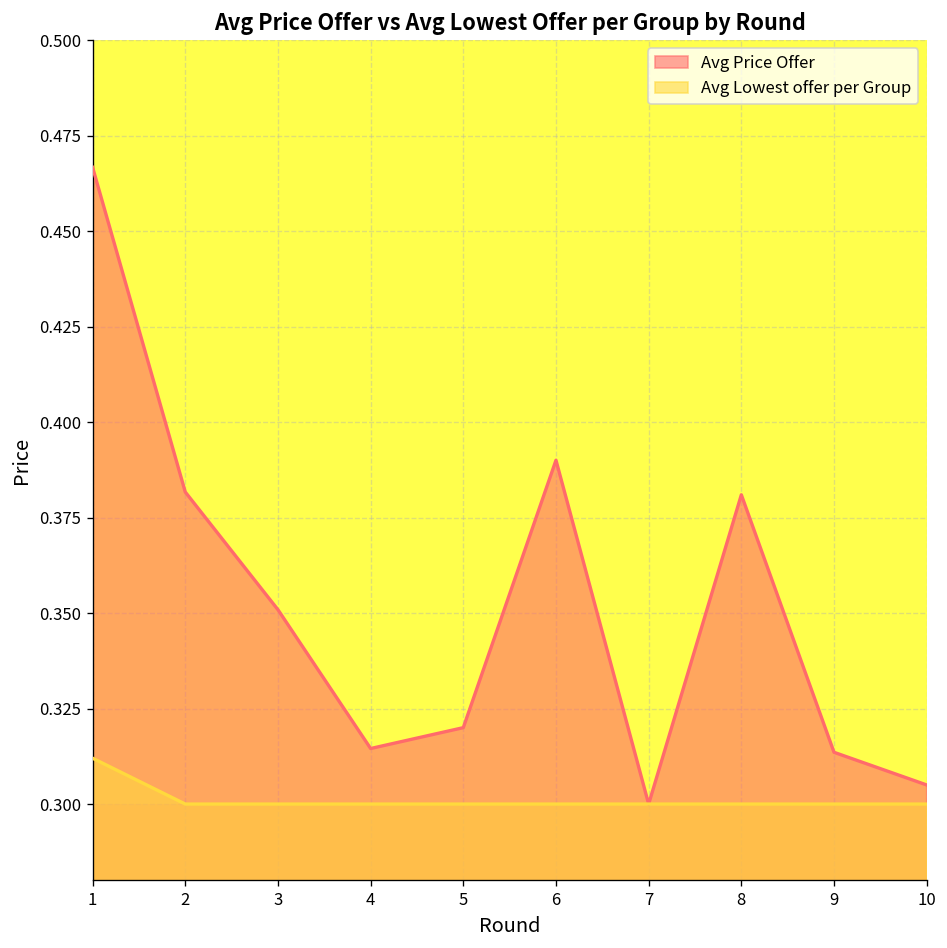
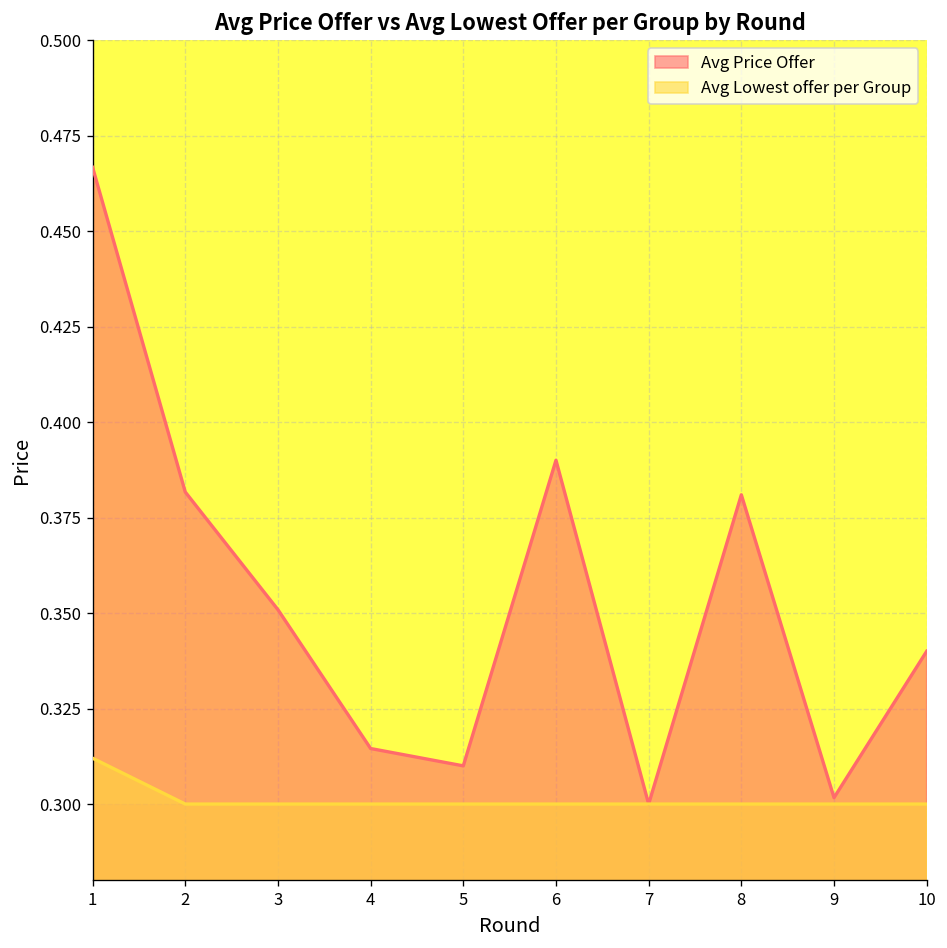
Avg Price Offer, 5: 0.32 -> 0.31
Avg Price Offer, 9: 0.314 -> 0.302
Avg Price Offer, 10: 0.305 -> 0.340
